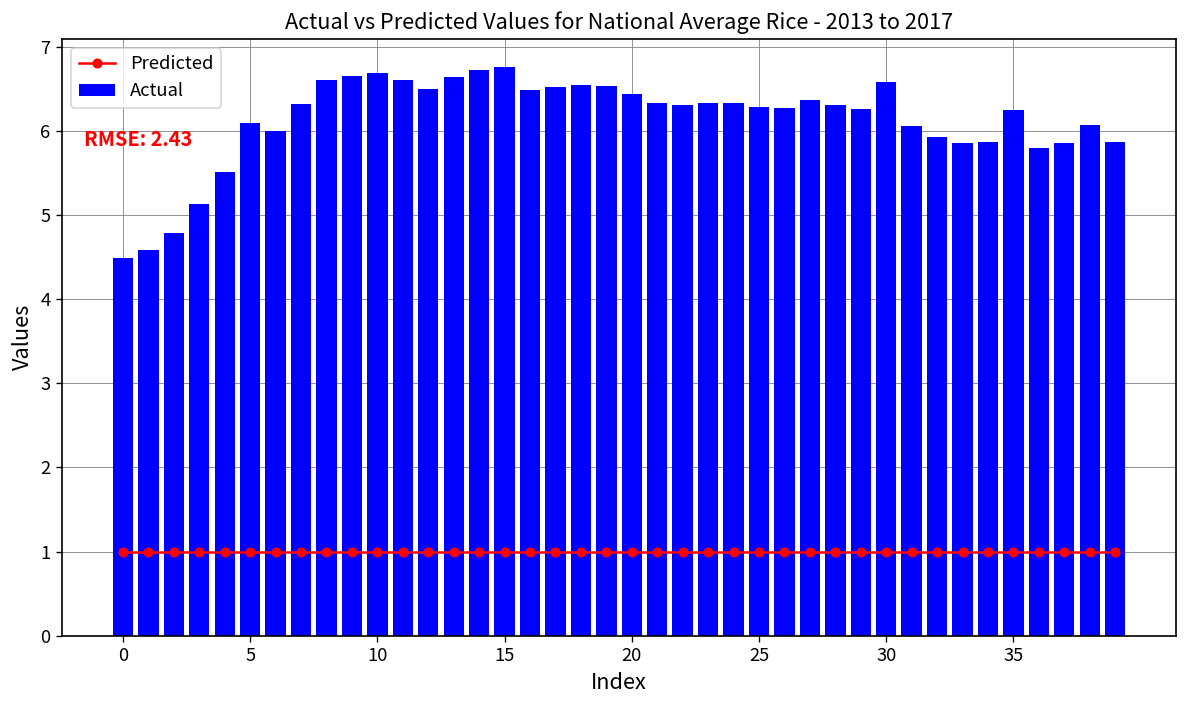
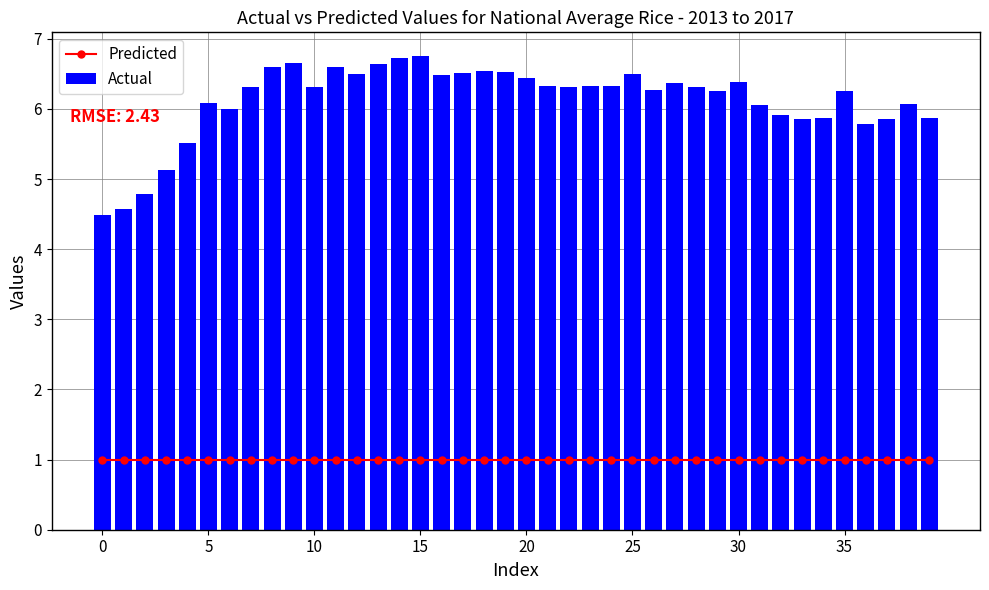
Actual, 10: 6.7 -> 6.3
Actual, 25: 6.3 -> 6.5
Actual, 30: 6.6 -> 6.4
